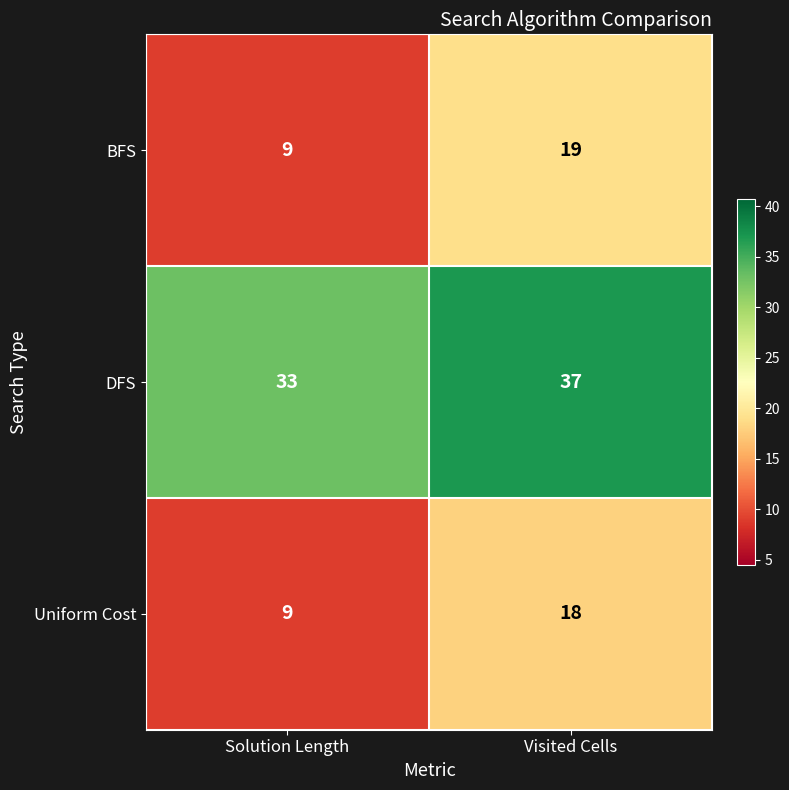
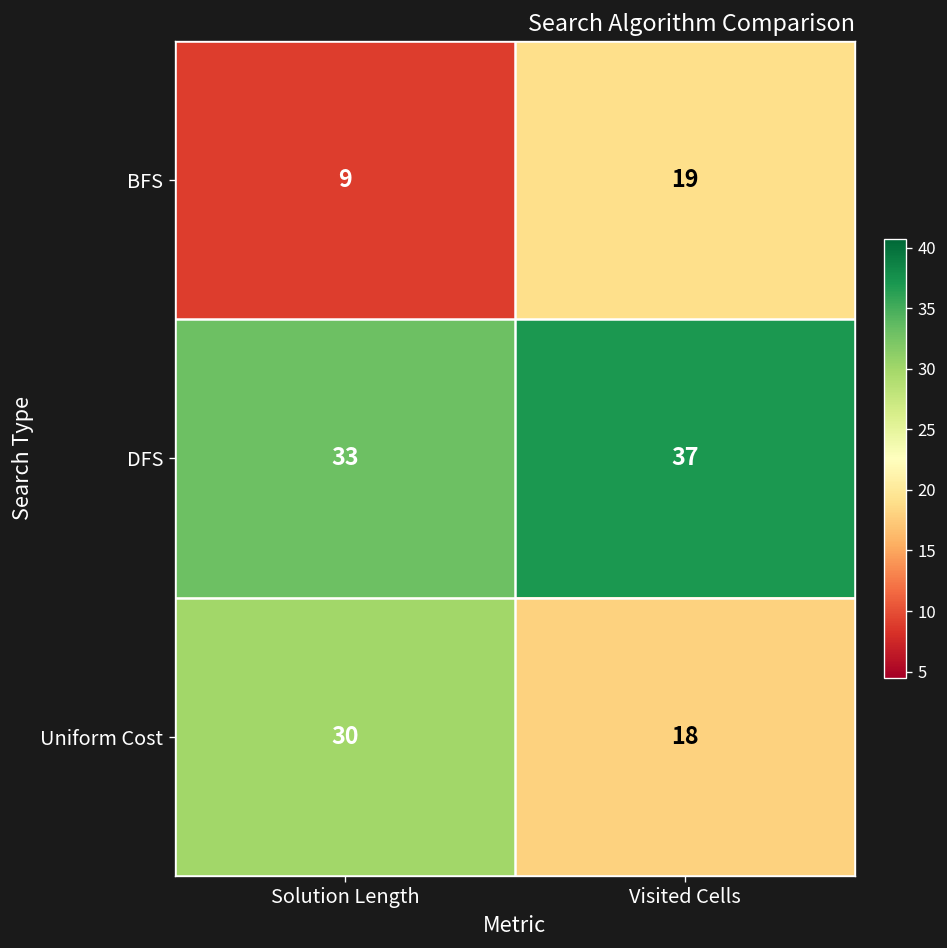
Uniform Cost, Solution Length: 9 -> 30
